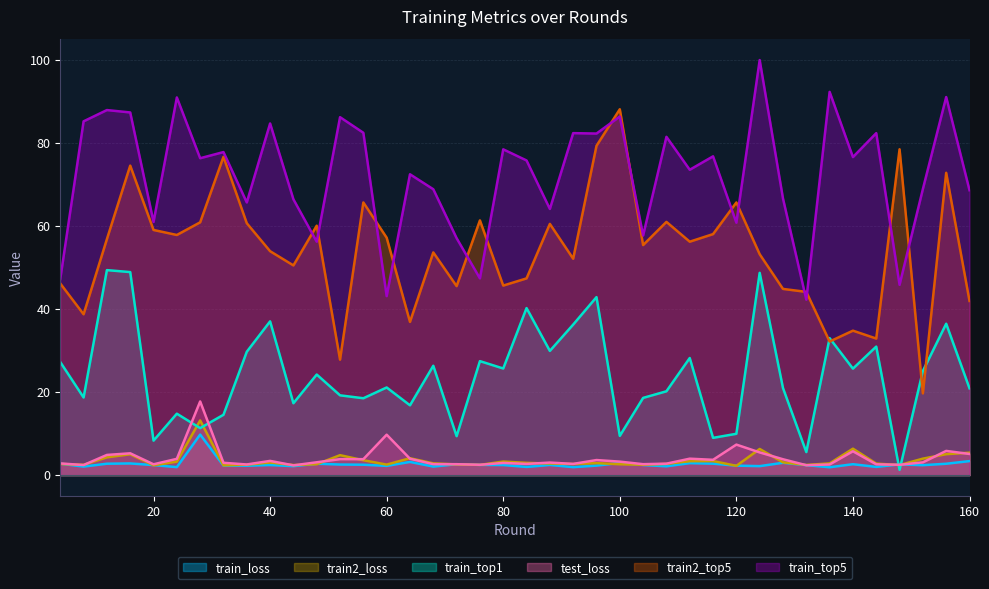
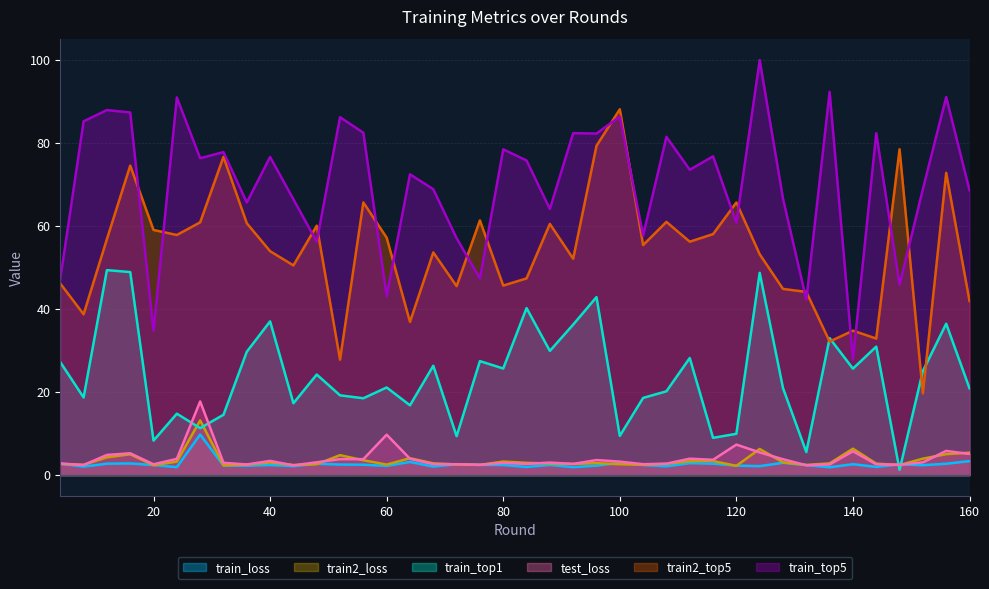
train_top5, 20: 61 -> 35
train_top5, 40: 85 -> 77
train_top5, 140: 77 -> 28
